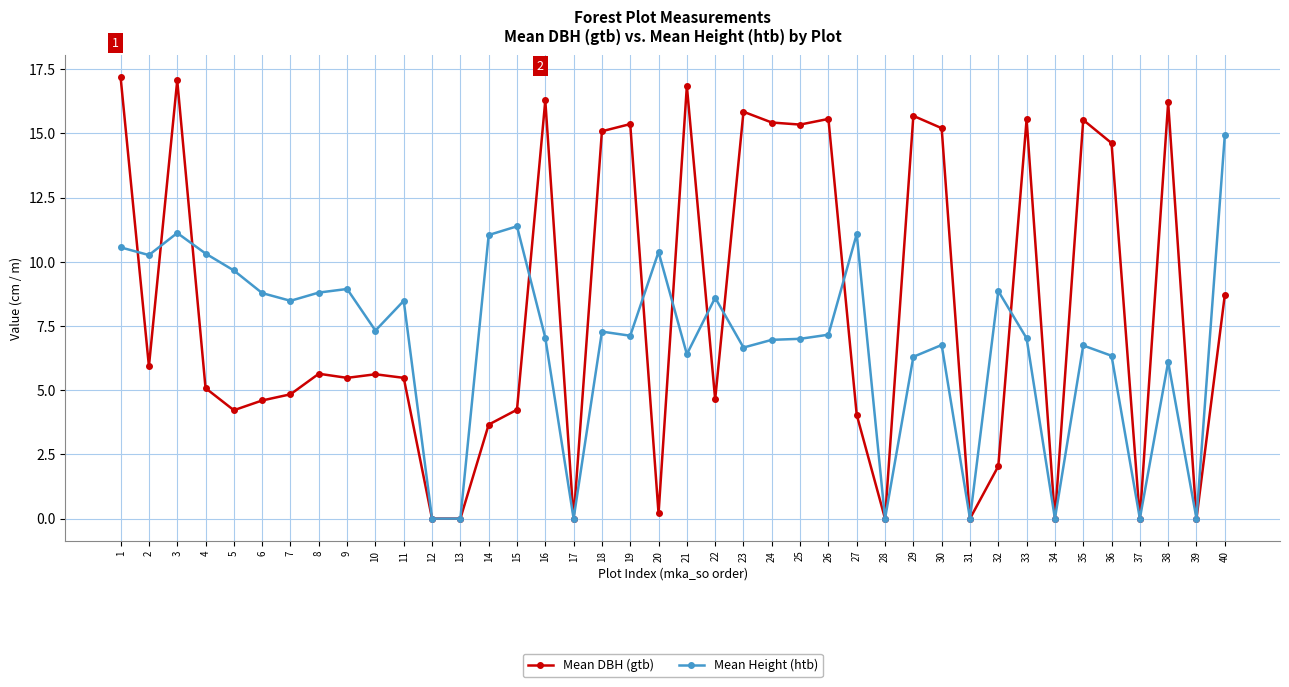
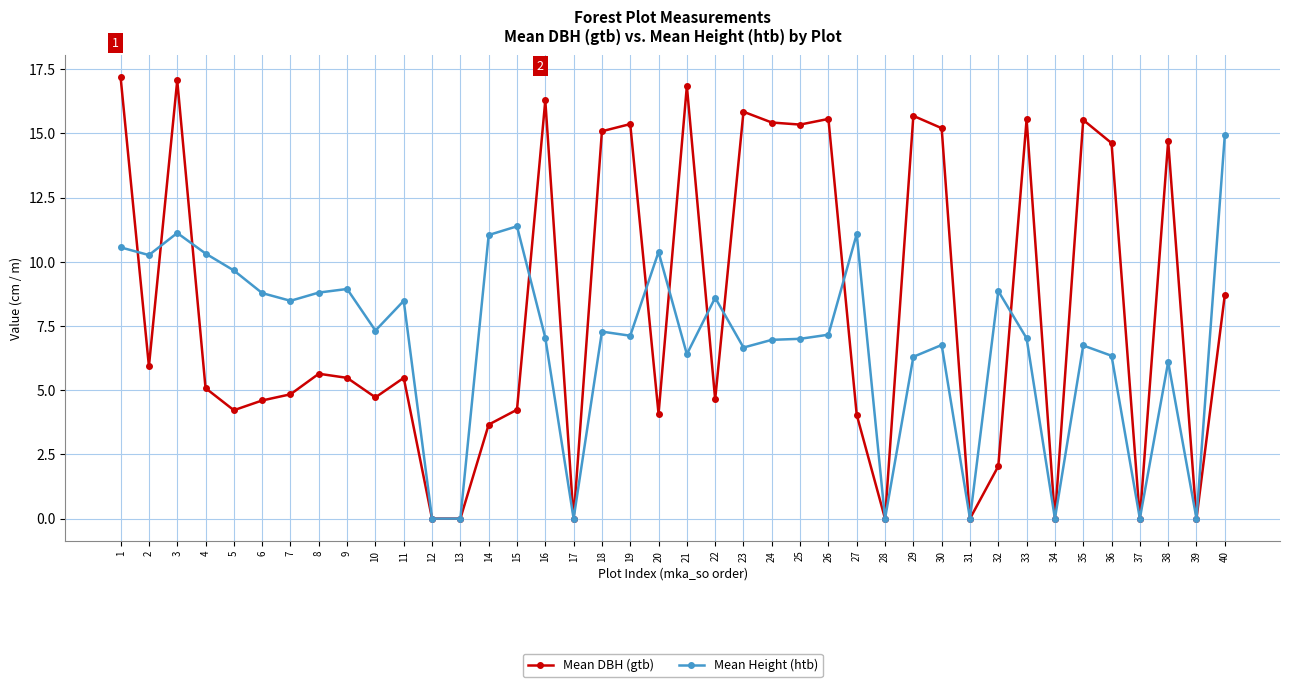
Mean DBH (gtb), 10: 5.6 -> 4.7
Mean DBH (gtb), 20: 0.2 -> 4.1
Mean DBH (gtb), 38: 16.2 -> 14.7
